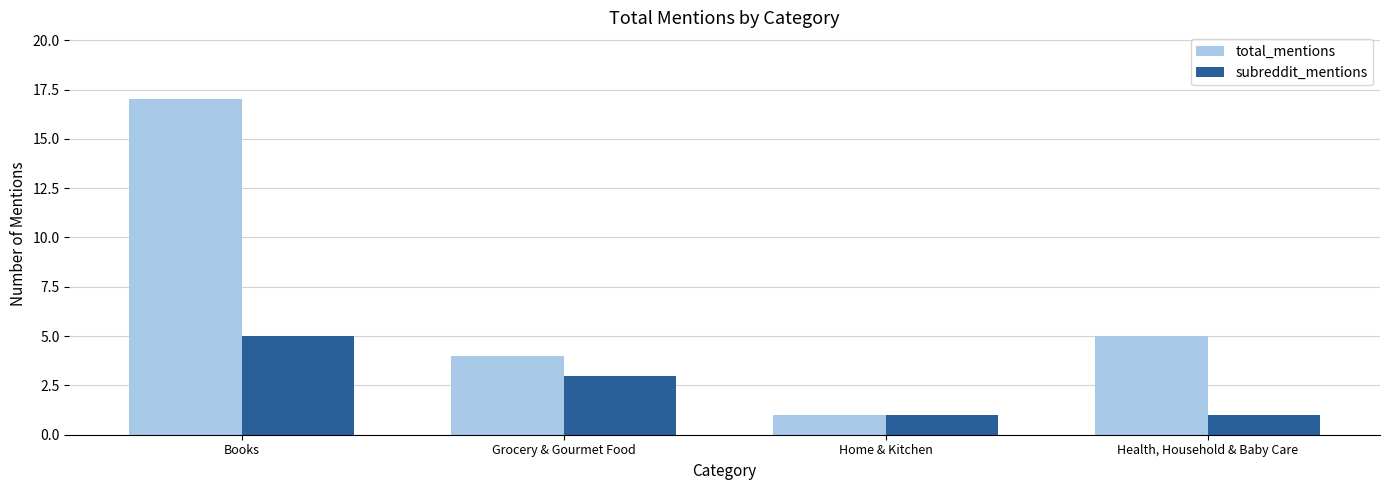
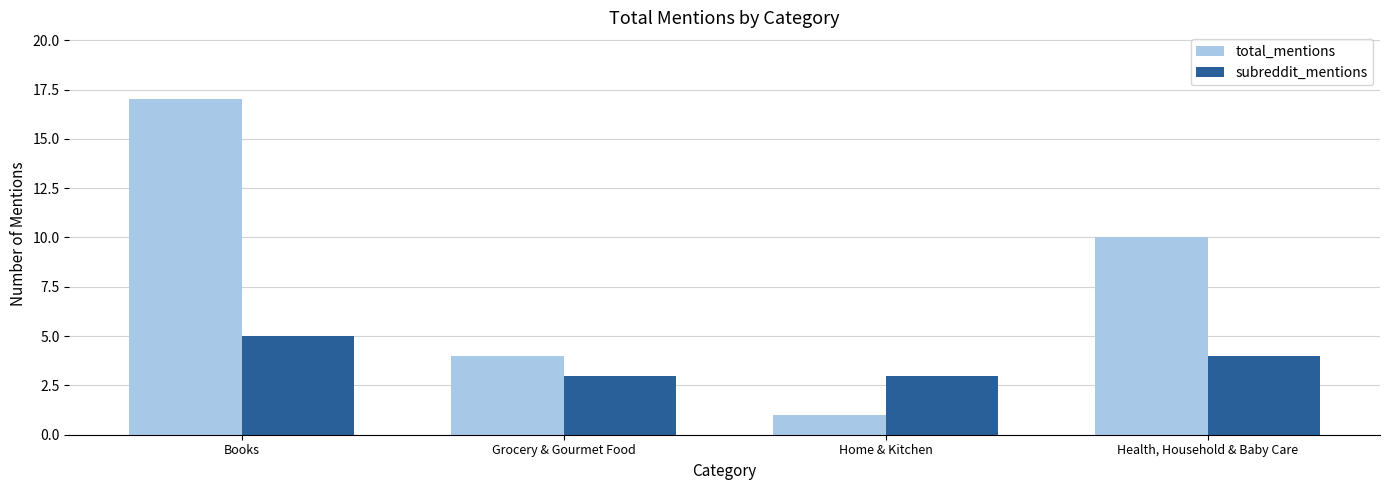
subreddit_mentions, Home & Kitchen: 1 -> 3
total_mentions, Health, Household & Baby Care: 5 -> 10
subreddit_mentions, Health, Household & Baby Care: 1 -> 4
